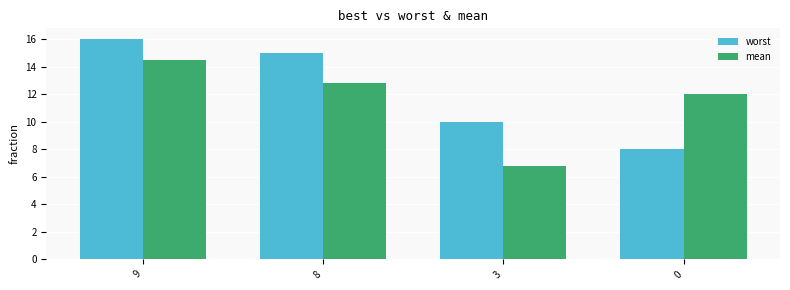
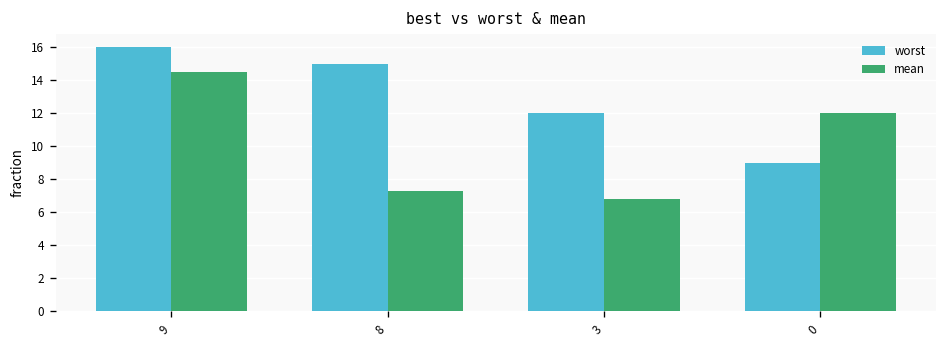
mean, 8: 12.8 -> 7.3
worst, 3: 10 -> 12
worst, 0: 8 -> 9
